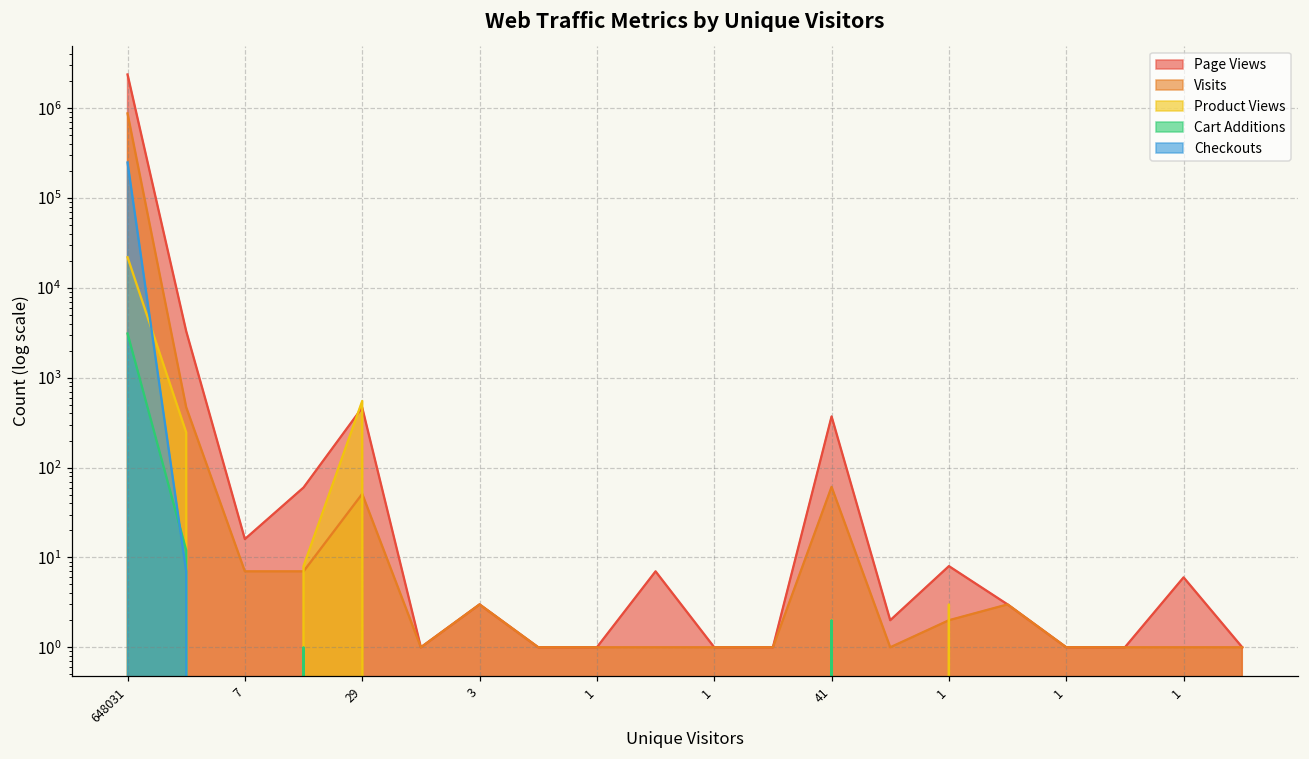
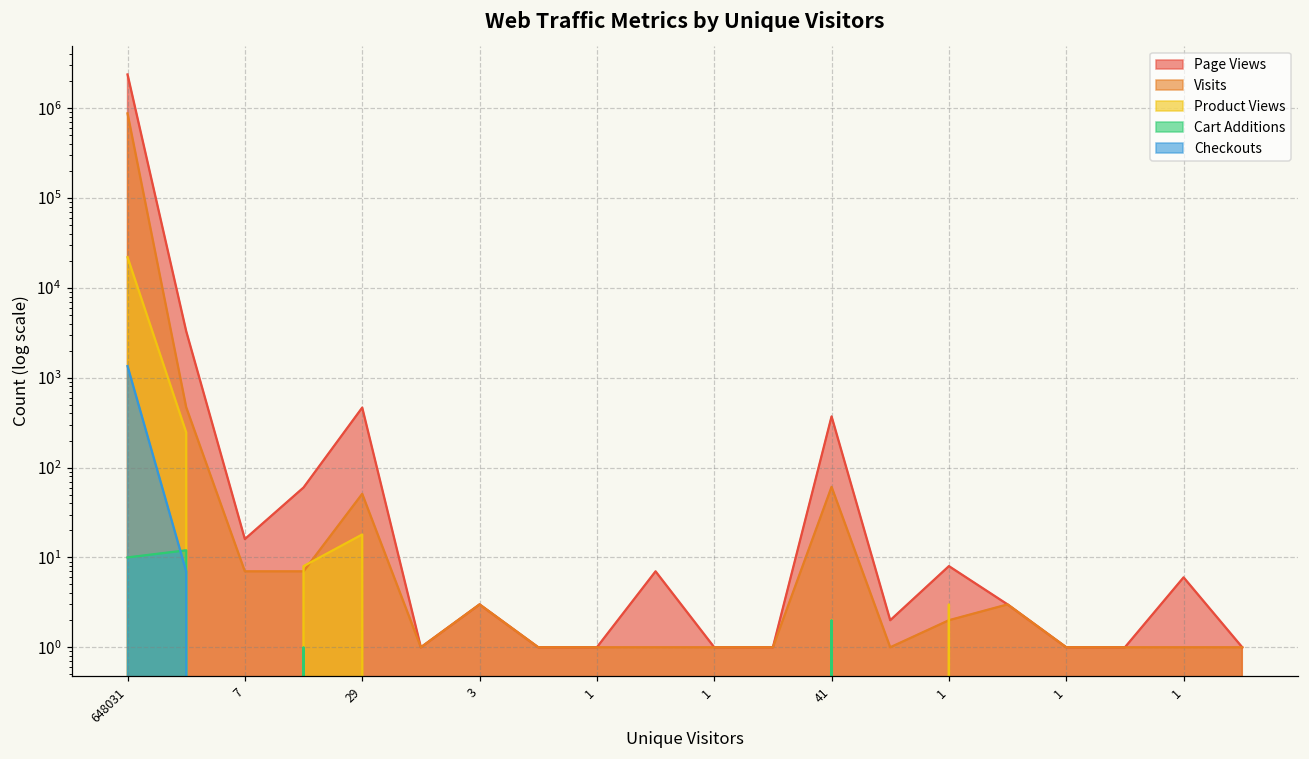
Cart Additions, 648031: 3100 -> 10
Checkouts, 648031: 250000 -> 1300
Product Views, 29: 600 -> 18
